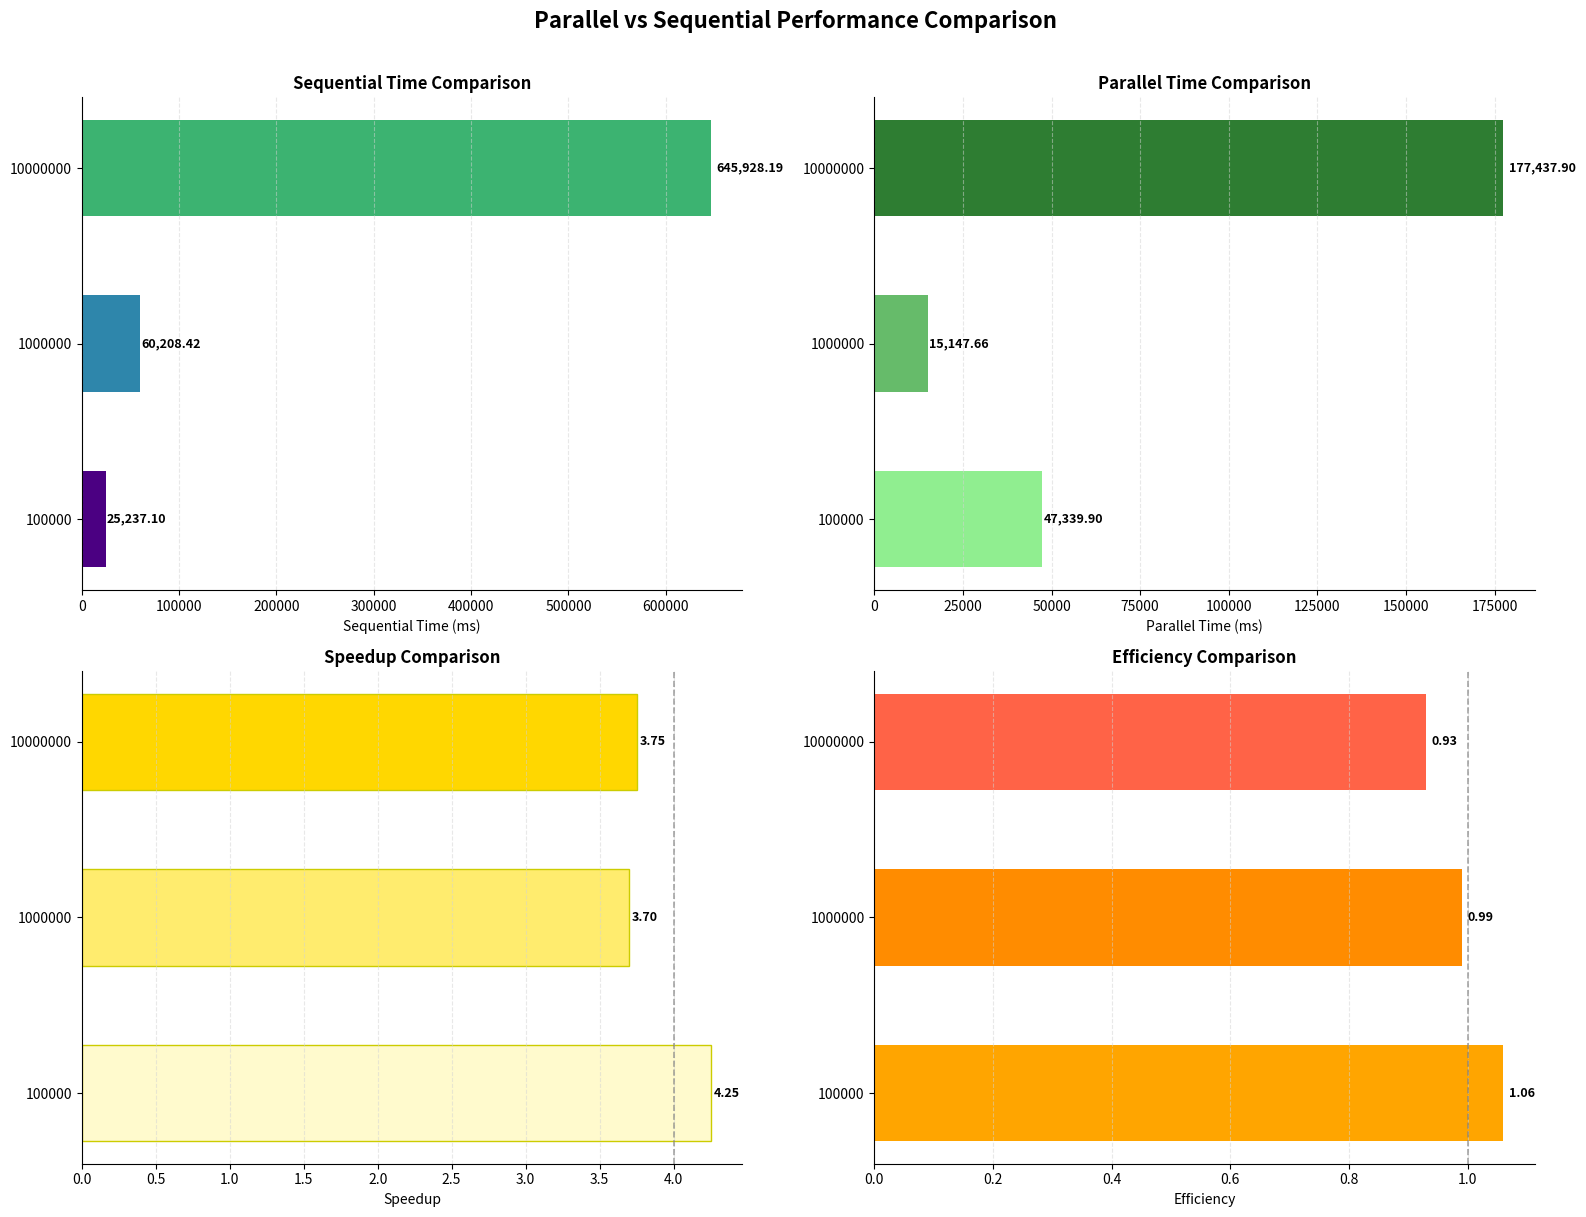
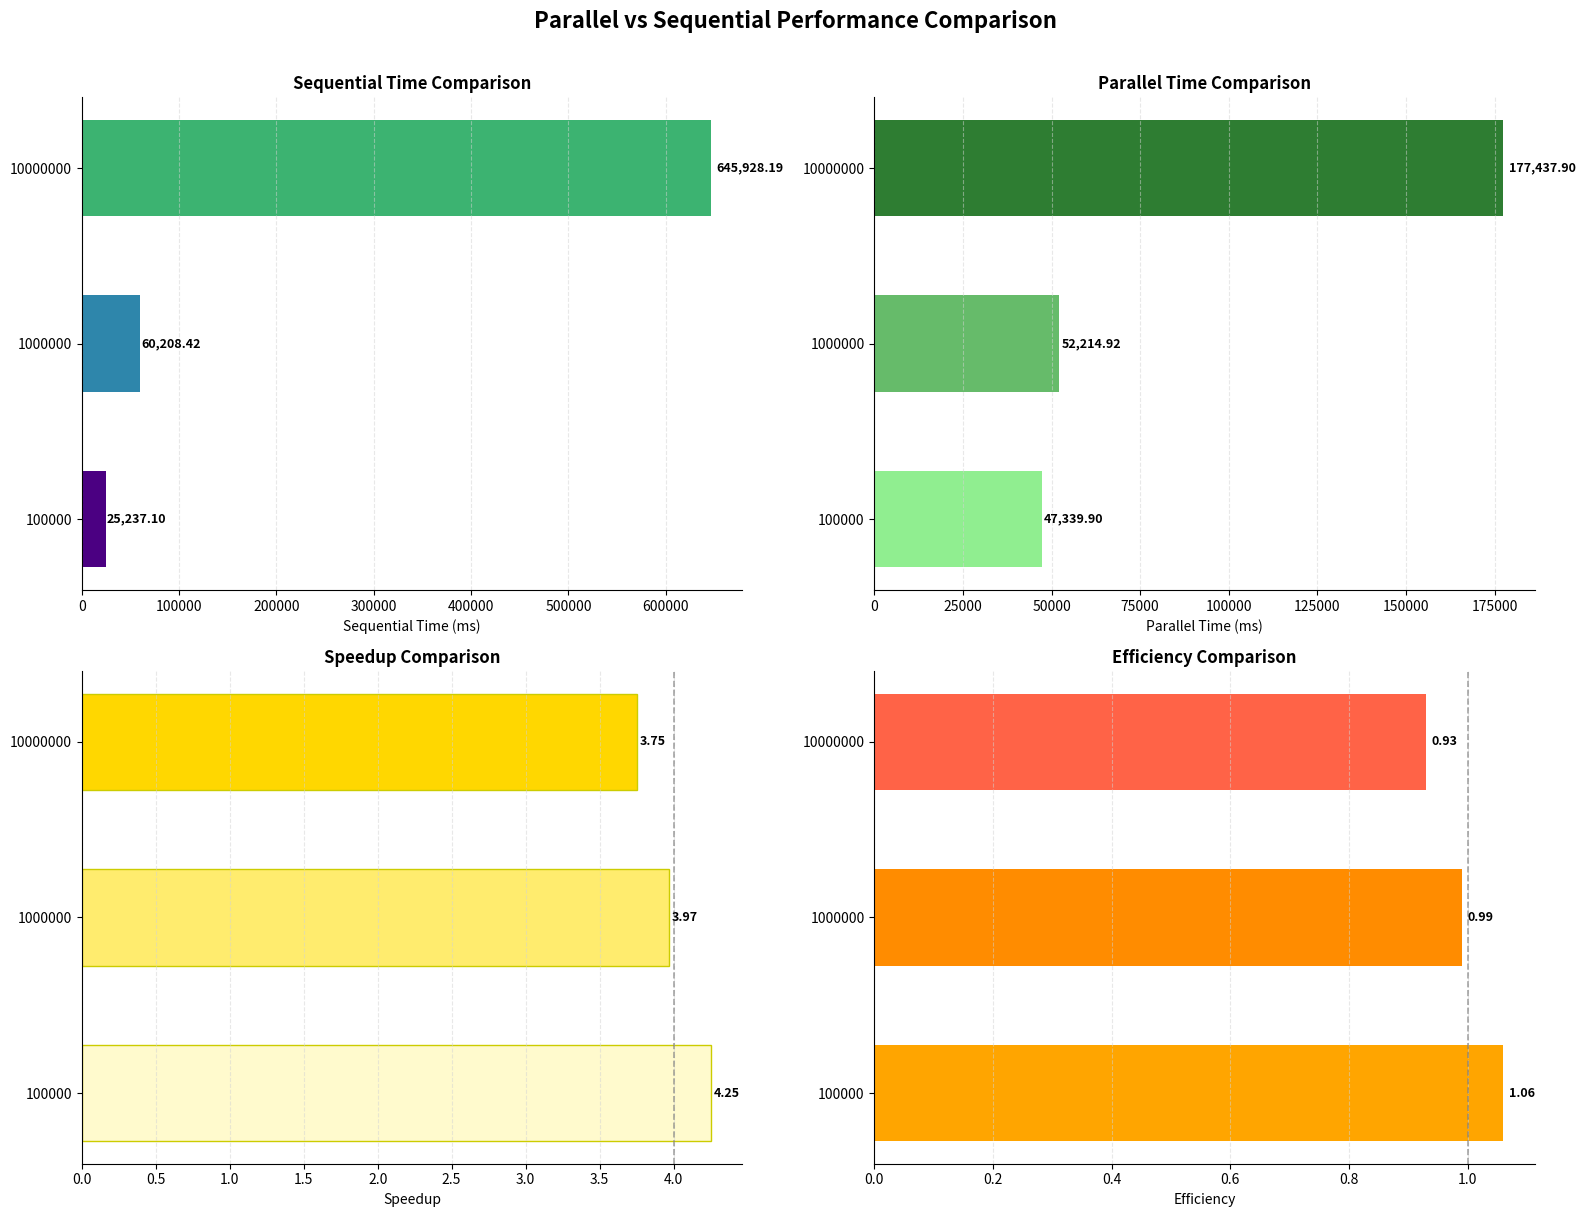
Parallel Time Comparison, 1000000: 15,147.66 -> 52,214.92
Speedup Comparison, 1000000: 3.70 -> 3.97
